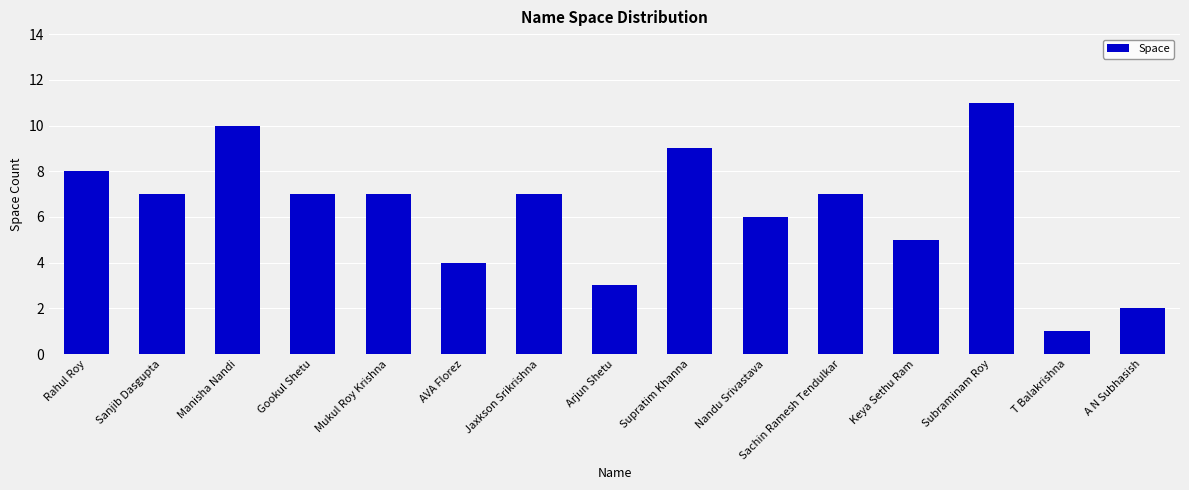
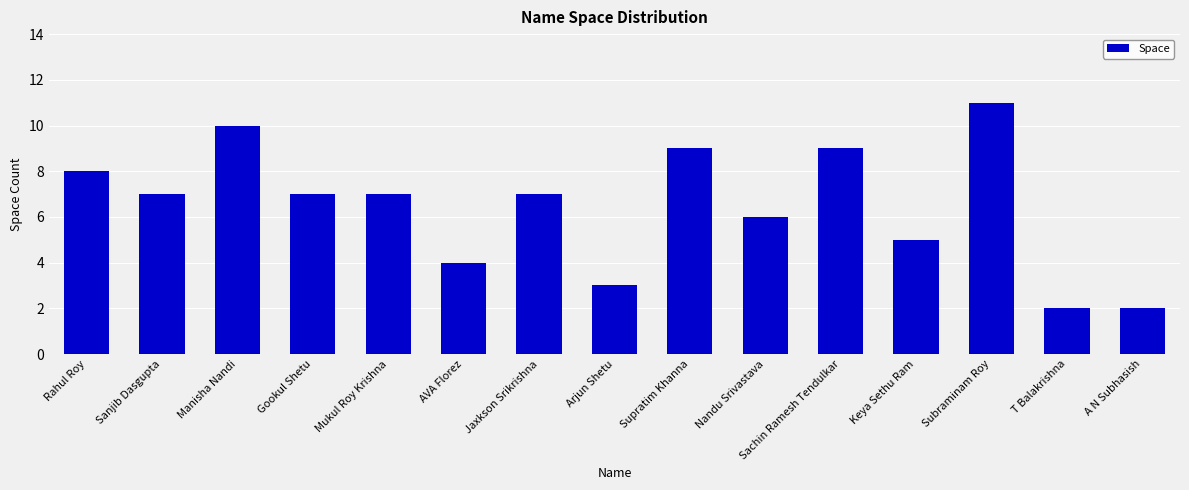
Sachin Ramesh Tendulkar: 7 -> 9
T Balakrishna: 1 -> 2
